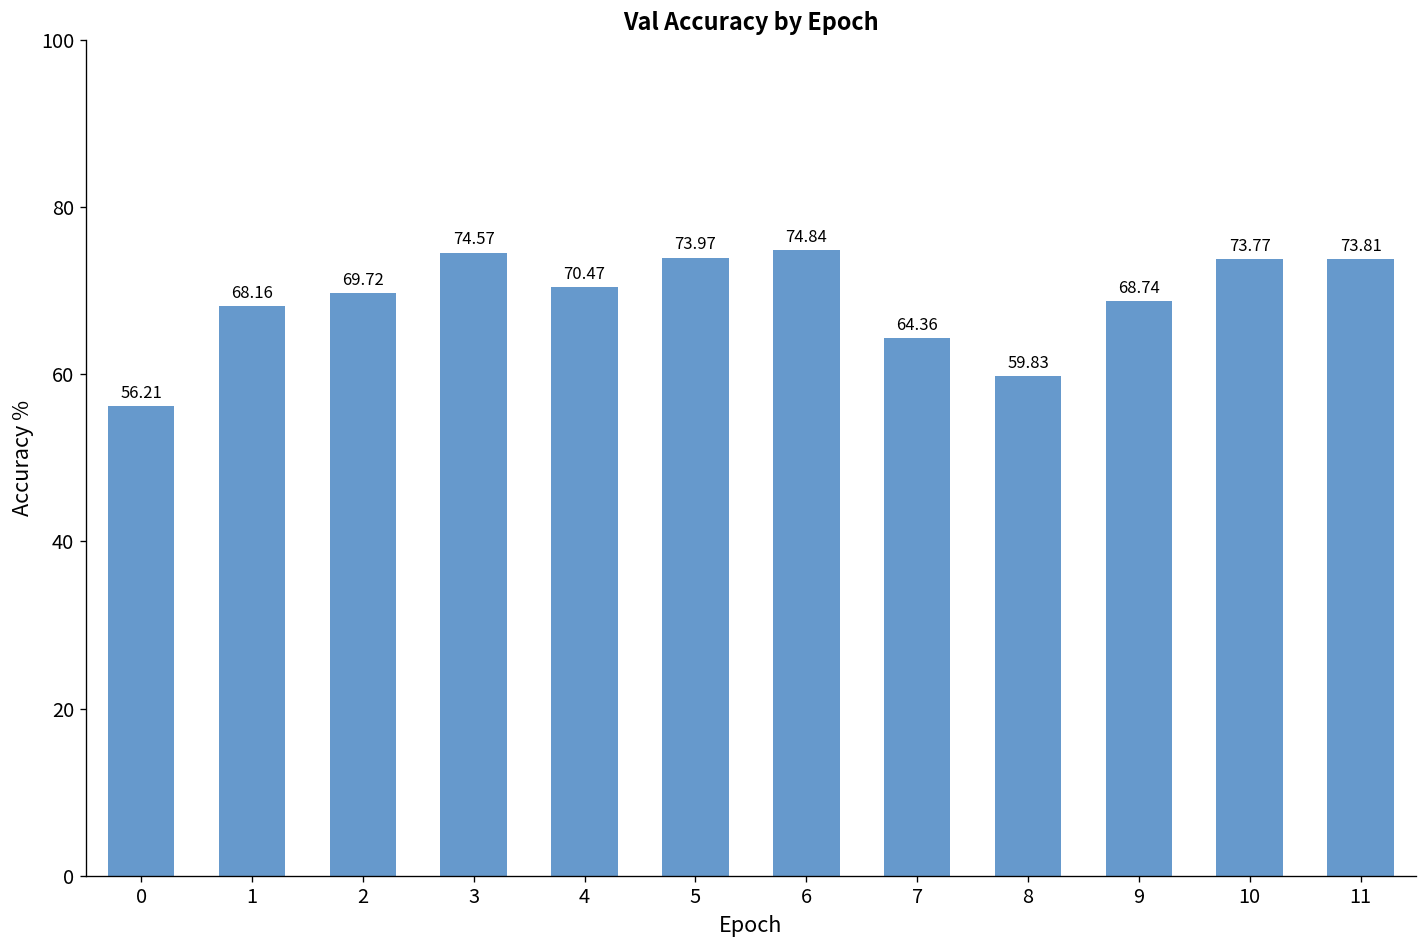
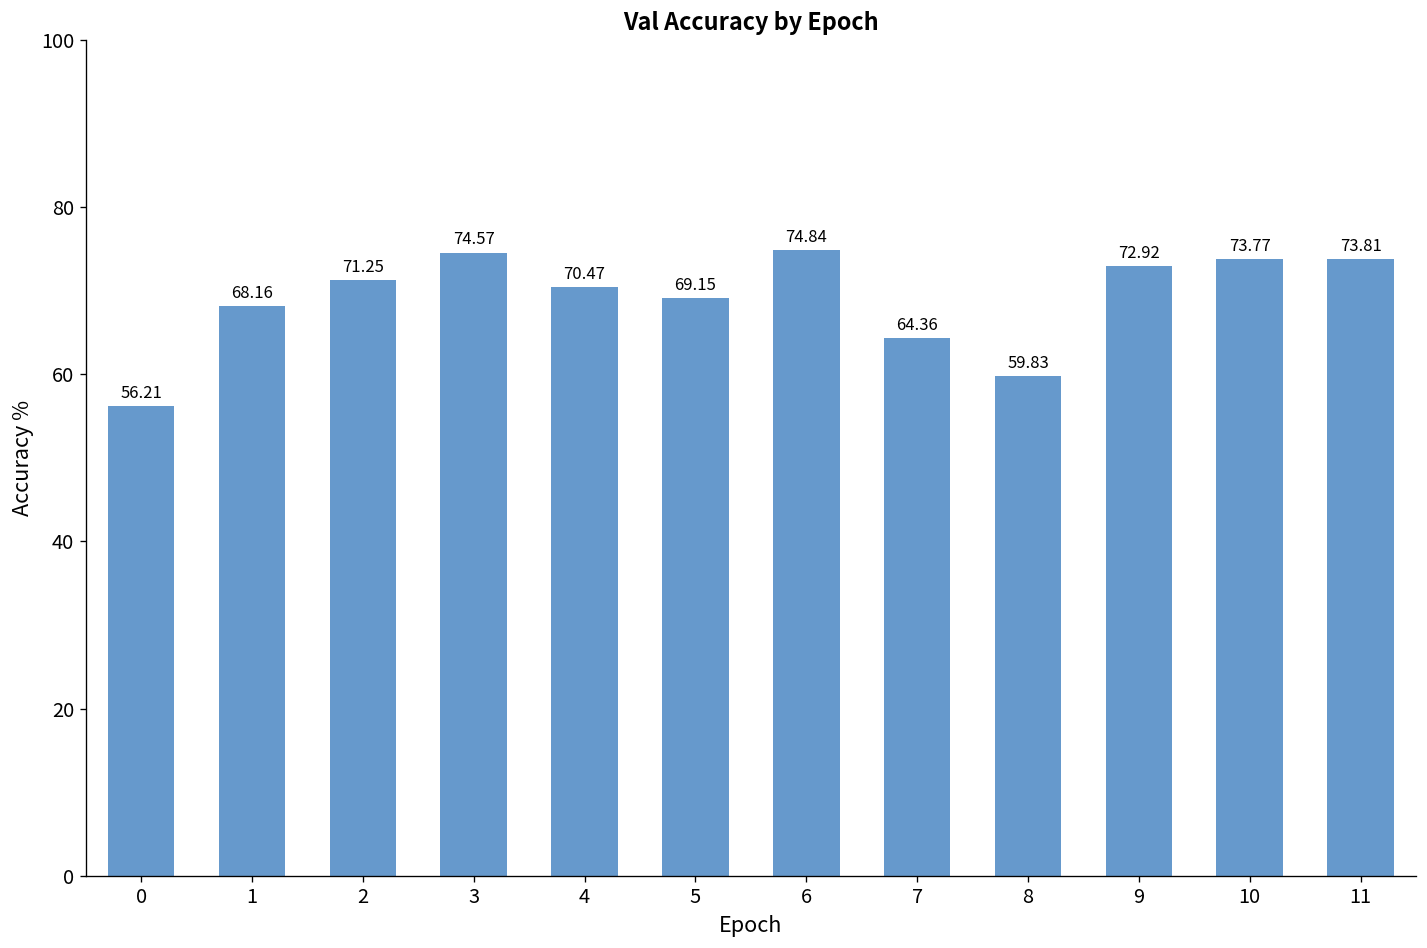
2: 69.72 -> 71.25
5: 73.97 -> 69.15
9: 68.74 -> 72.92
